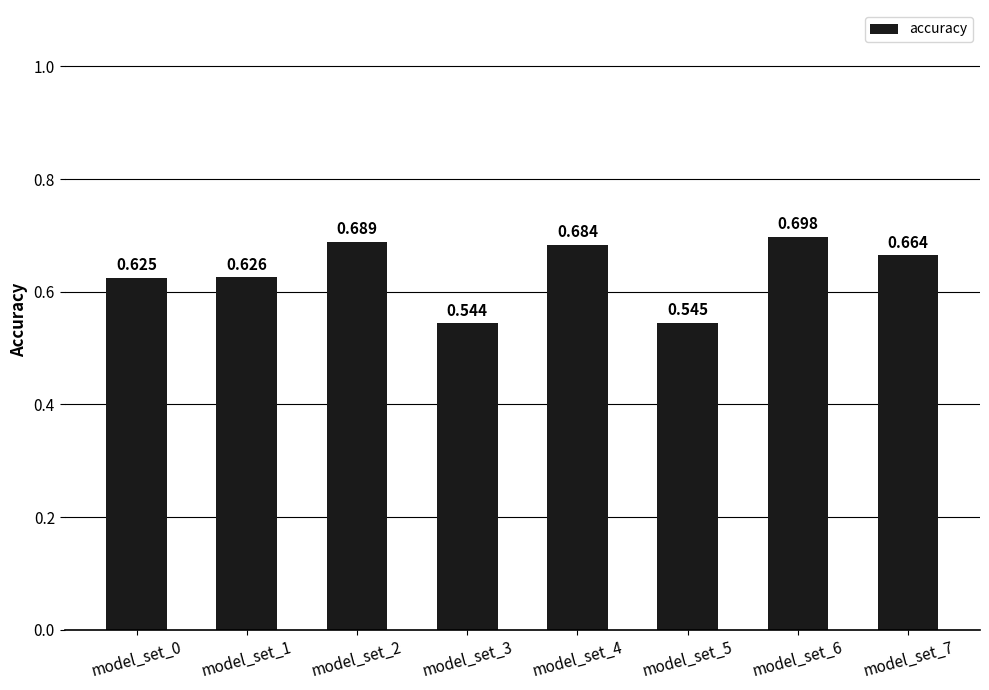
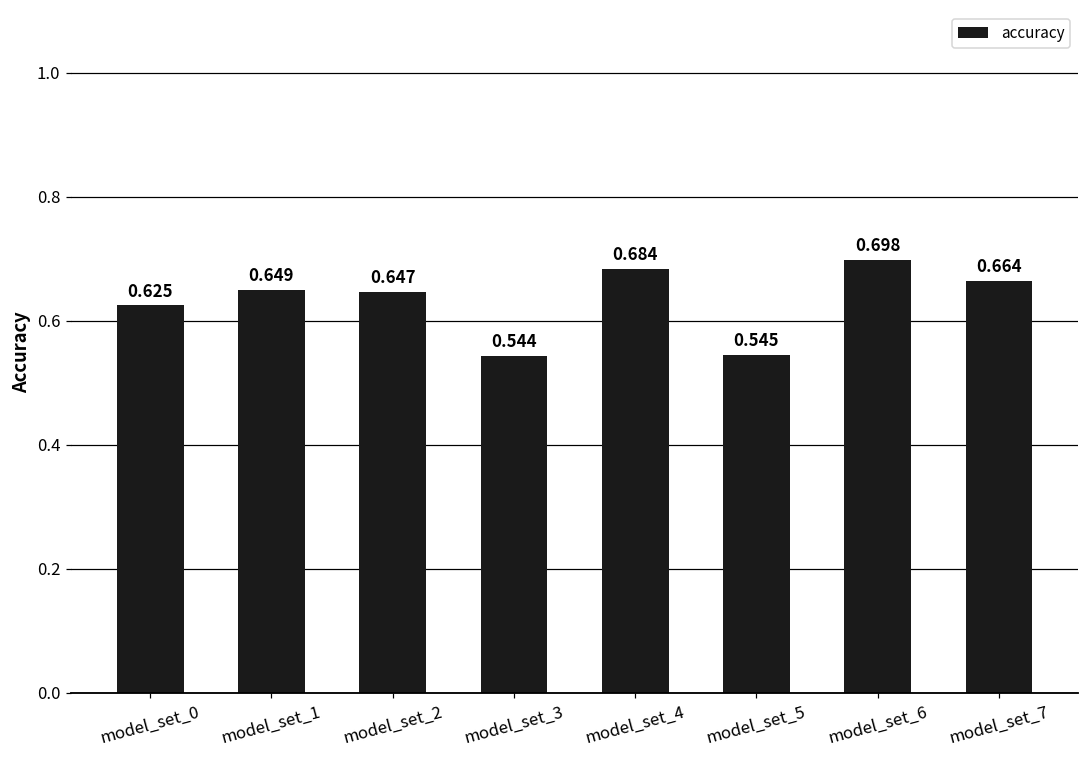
model_set_1: 0.626 -> 0.649
model_set_2: 0.689 -> 0.647
